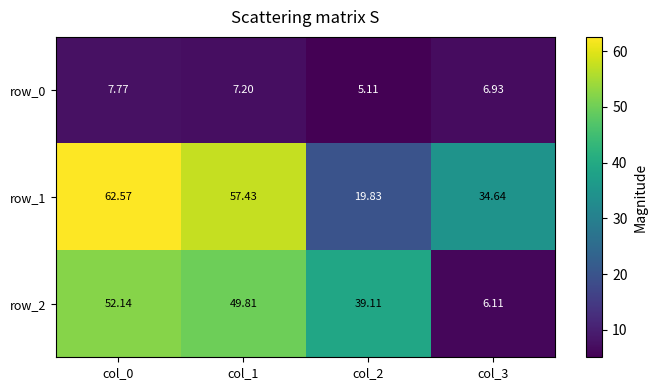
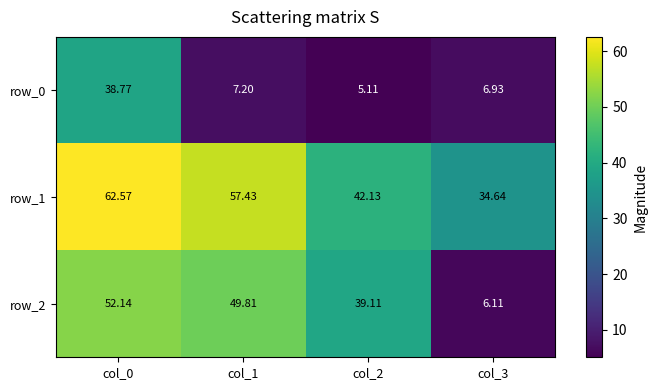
row_0, col_0: 7.77 -> 38.77
row_1, col_2: 19.83 -> 42.13
